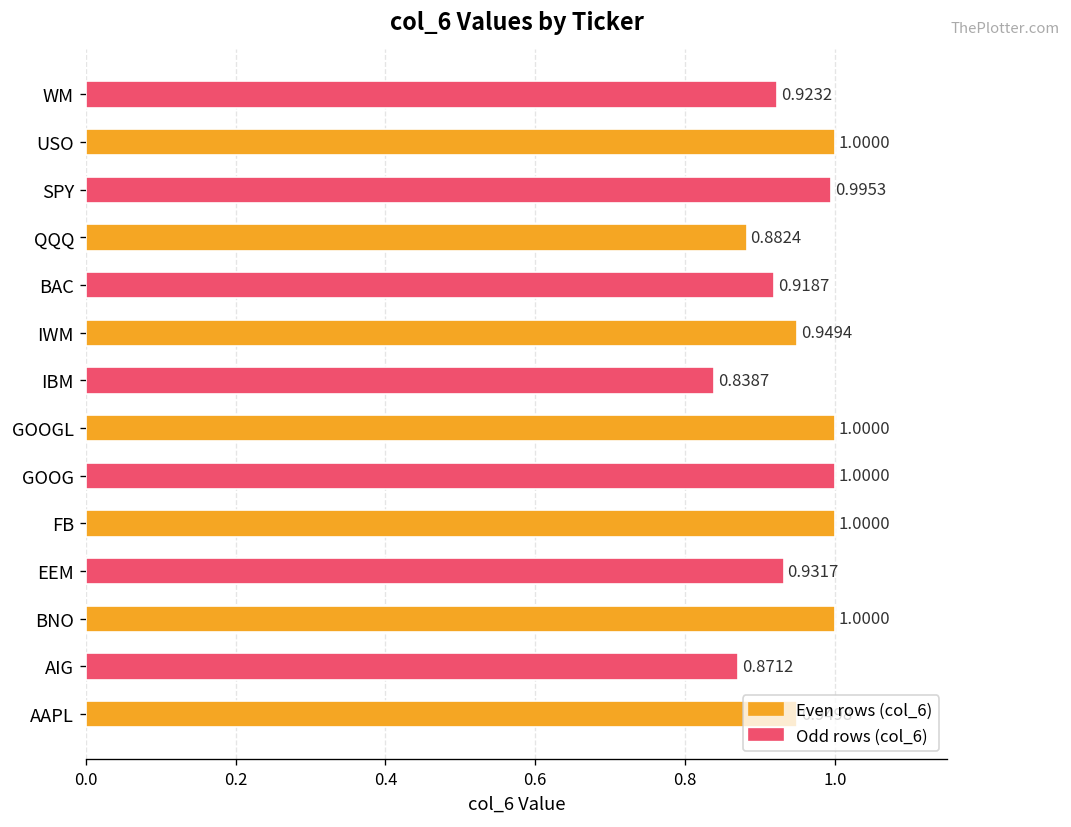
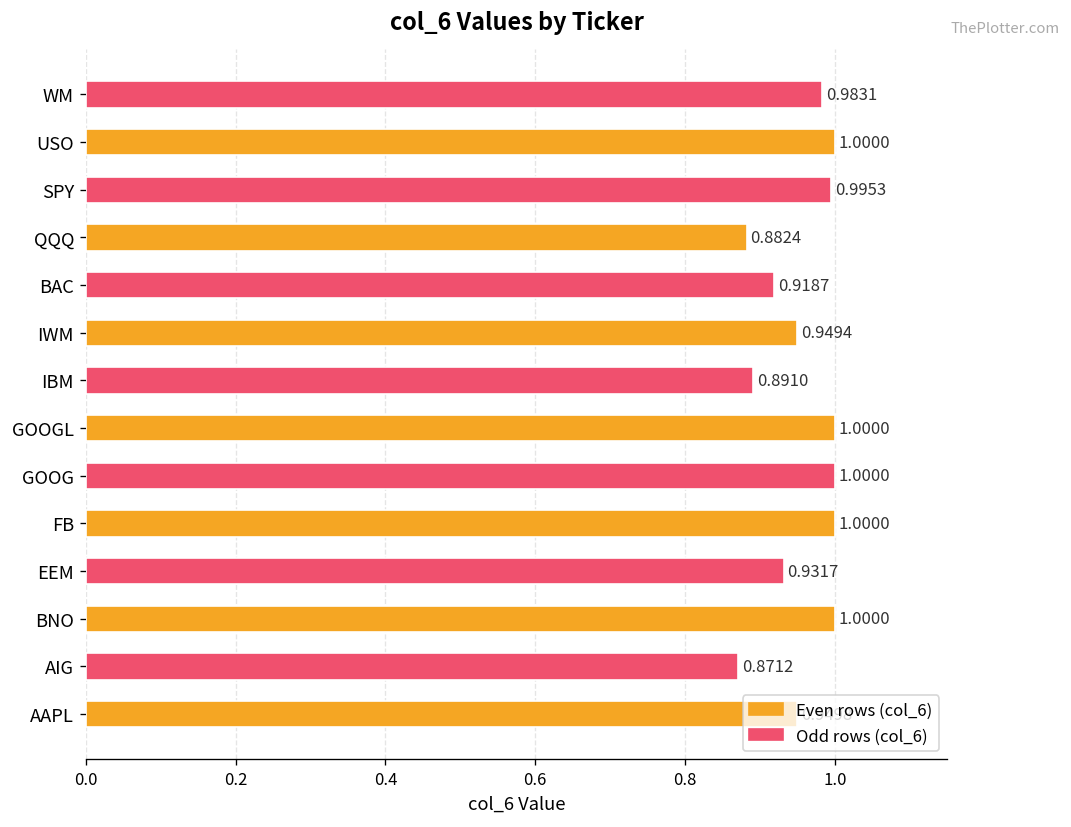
WM: 0.9232 -> 0.9831
IBM: 0.8387 -> 0.8910
